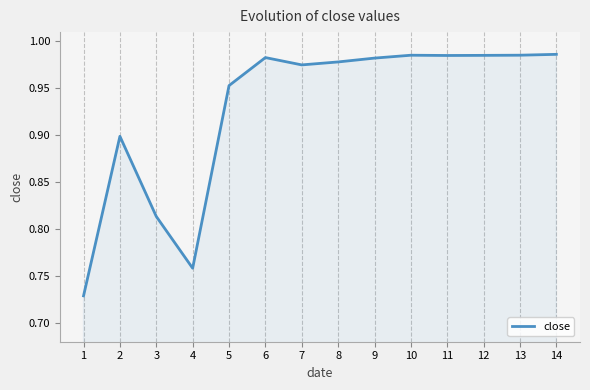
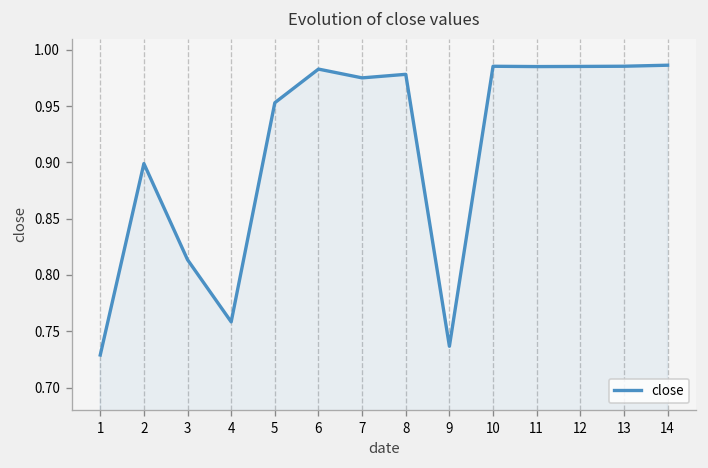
9: 0.98 -> 0.74
